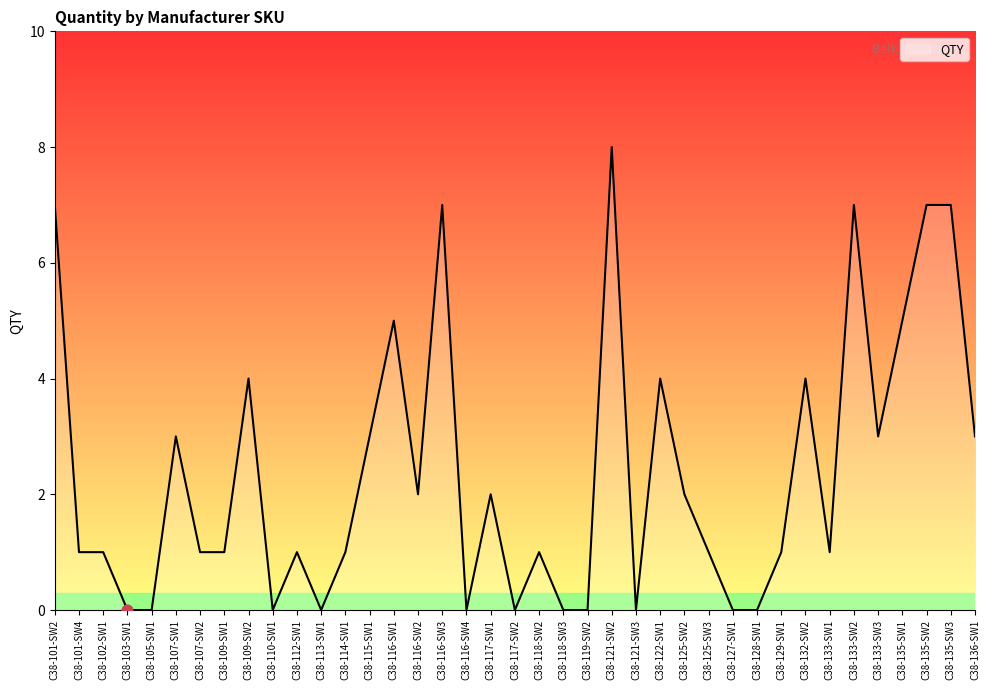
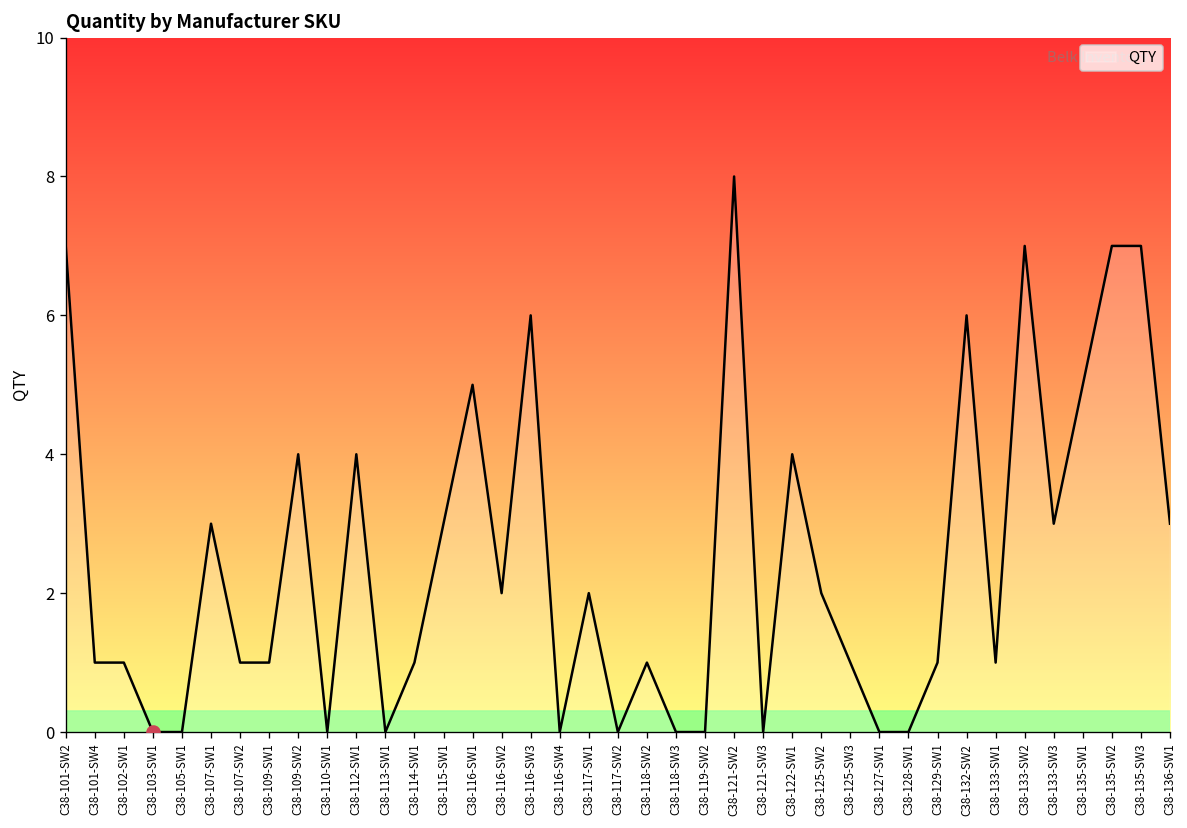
QTY, C38-112-SW1: 1 -> 4
QTY, C38-116-SW3: 7 -> 6
QTY, C38-132-SW2: 4 -> 6
